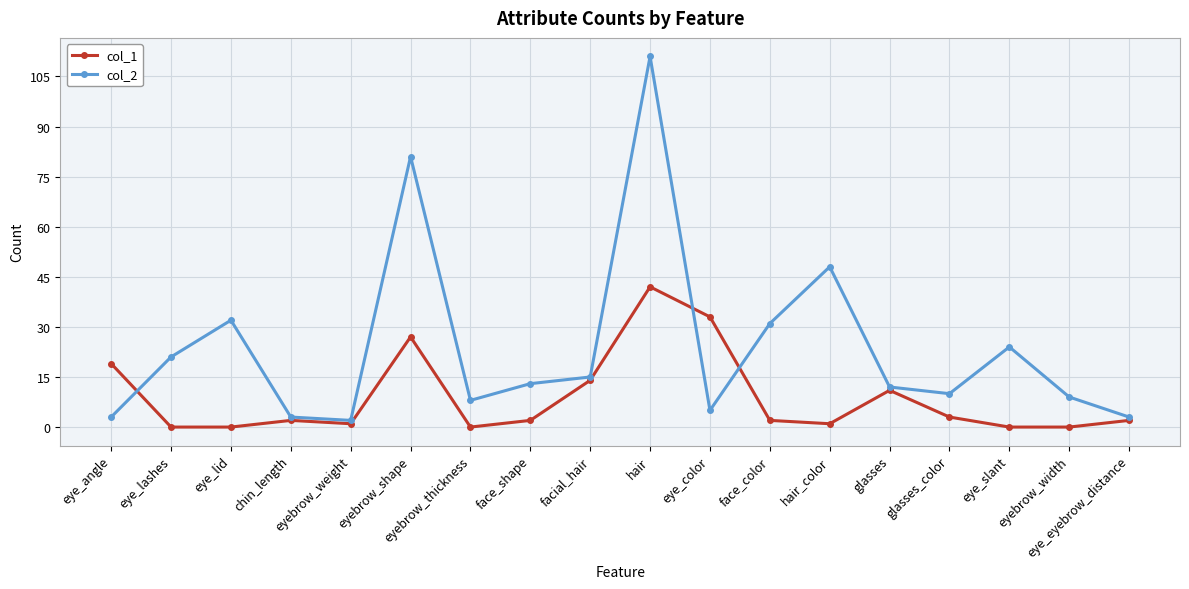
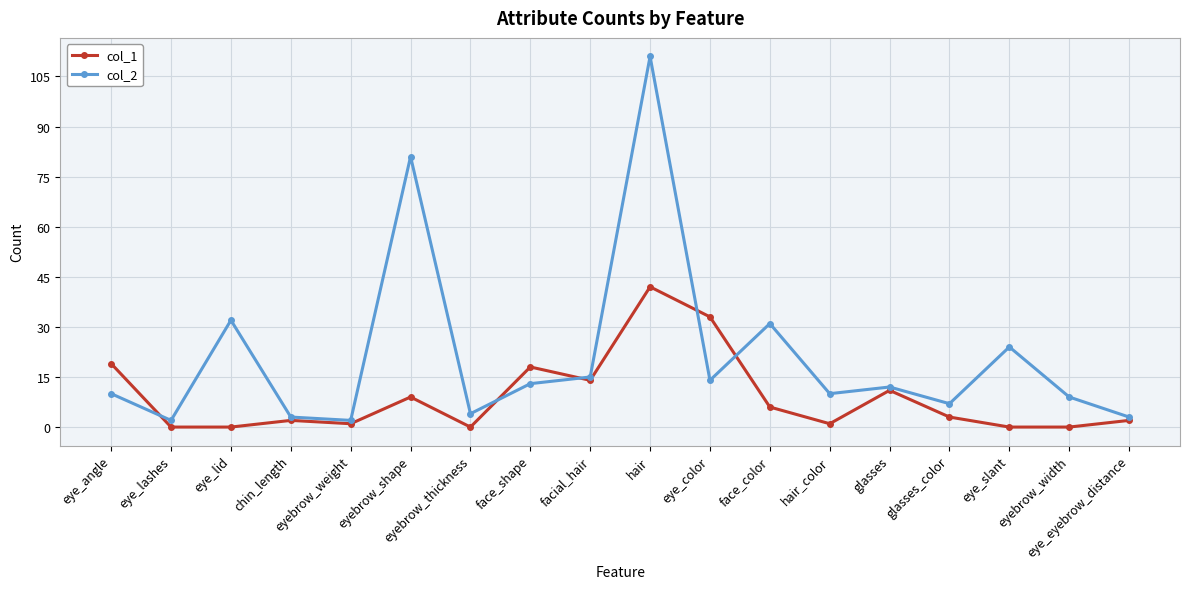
col_2, eye_angle: 3 -> 10
col_2, eye_lashes: 21 -> 2
col_1, eyebrow_shape: 27 -> 9
col_2, eyebrow_thickness: 8 -> 4
col_1, face_shape: 2 -> 18
col_2, eye_color: 5 -> 14
col_1, face_color: 2 -> 6
col_2, hair_color: 48 -> 10
col_2, glasses_color: 10 -> 7
